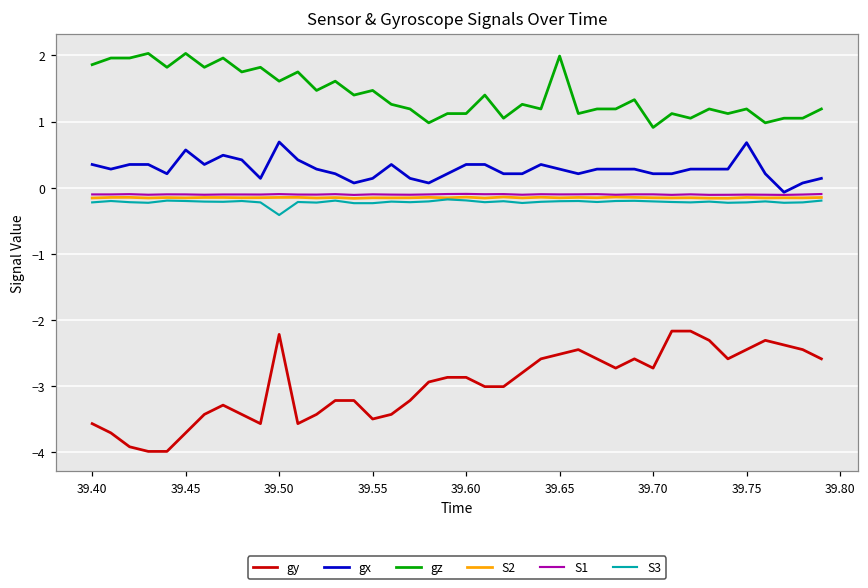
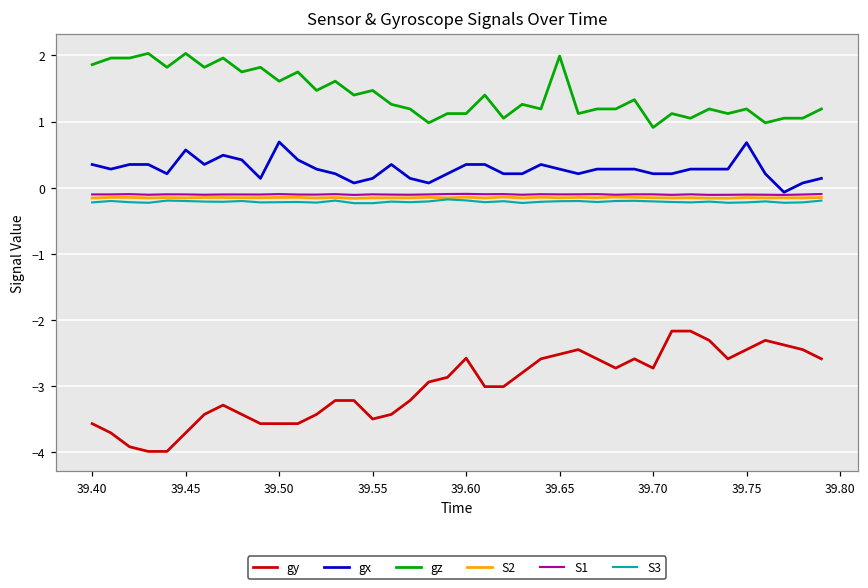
gy, 39.50: -2.2 -> -3.6
S3, 39.50: -0.4 -> -0.2
gy, 39.60: -2.9 -> -2.6
